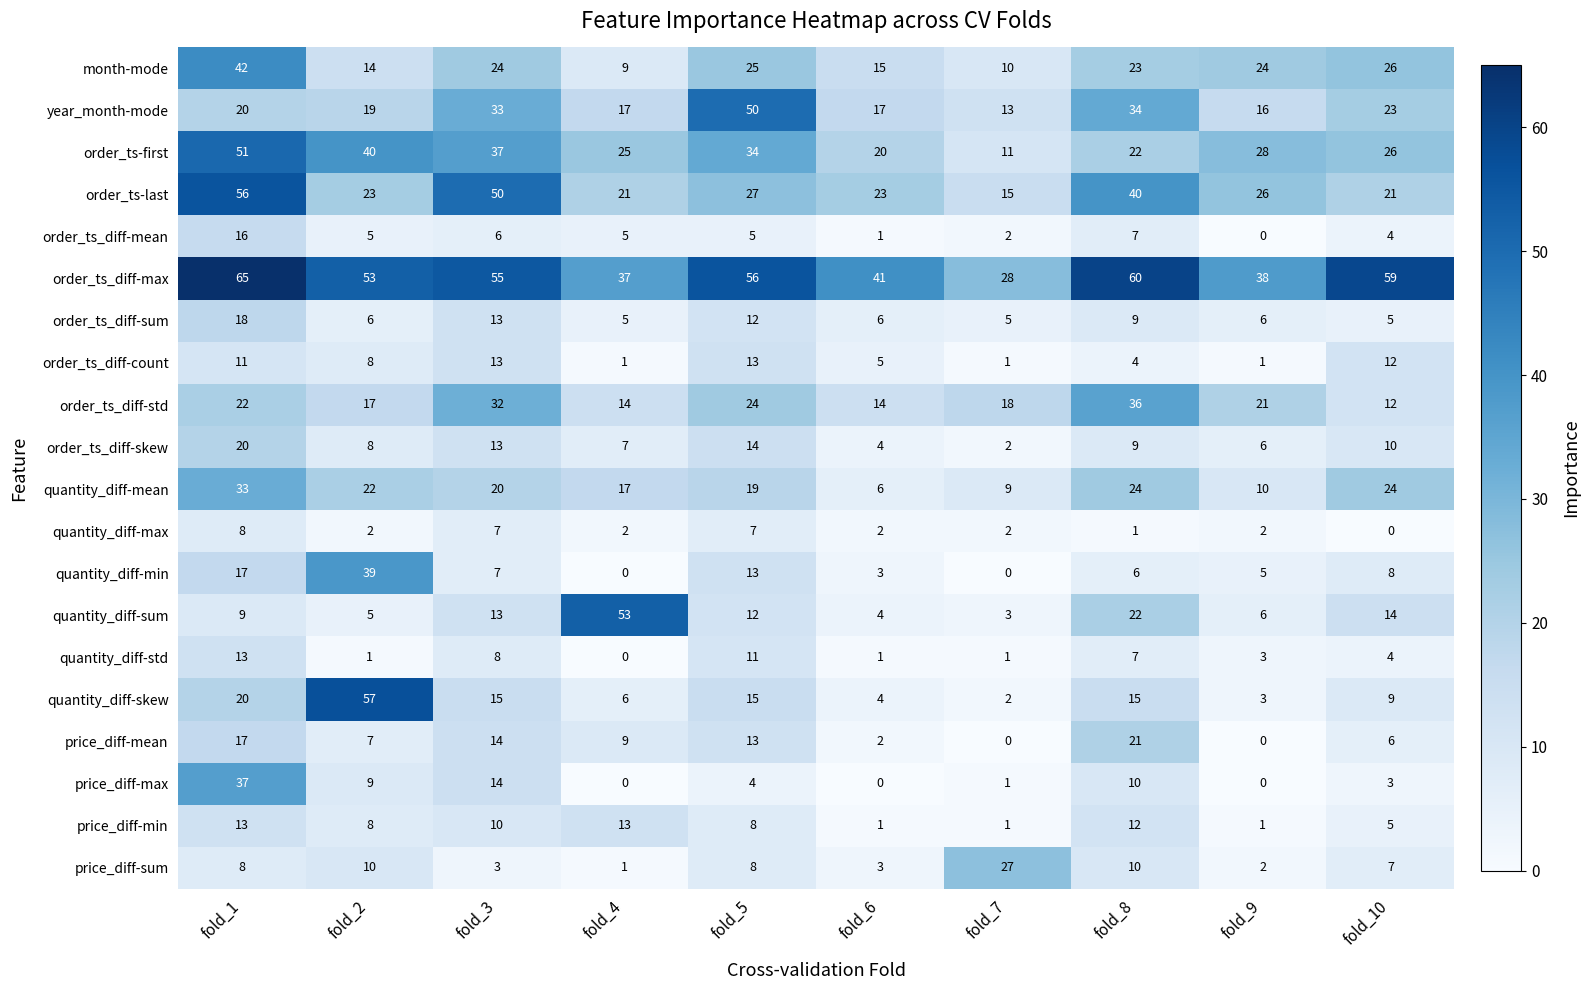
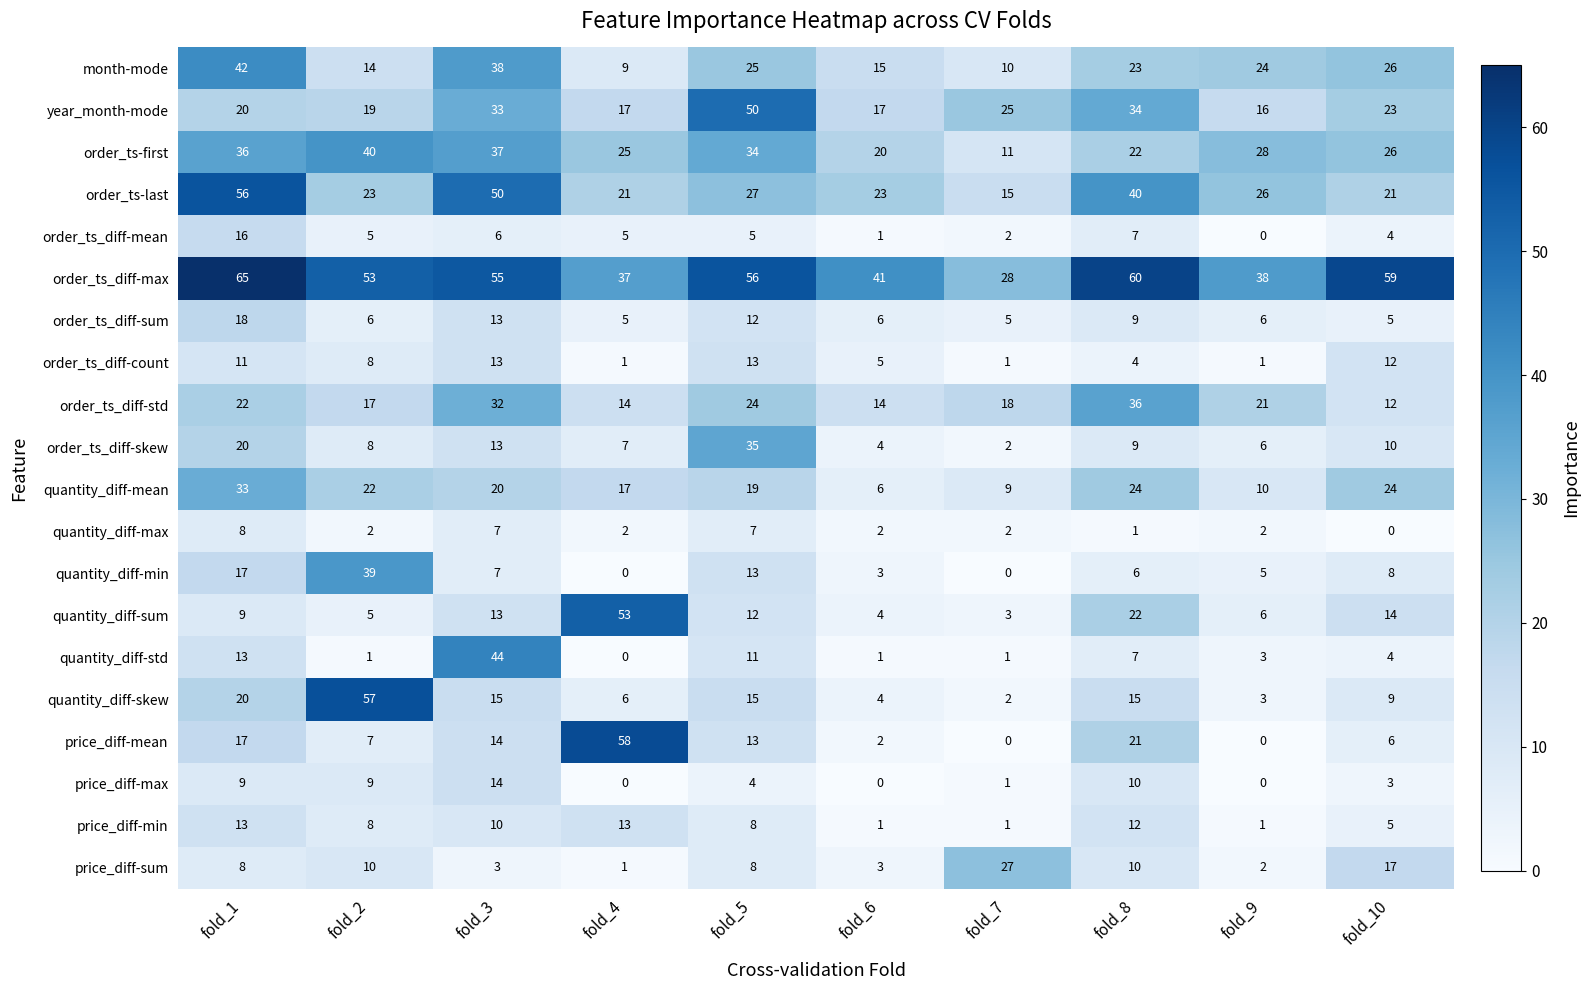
month-mode, fold_3: 24 -> 38
year_month-mode, fold_7: 13 -> 25
order_ts-first, fold_1: 51 -> 36
order_ts_diff-skew, fold_5: 14 -> 35
quantity_diff-std, fold_3: 8 -> 44
price_diff-mean, fold_4: 9 -> 58
price_diff-max, fold_1: 37 -> 9
price_diff-sum, fold_10: 7 -> 17
